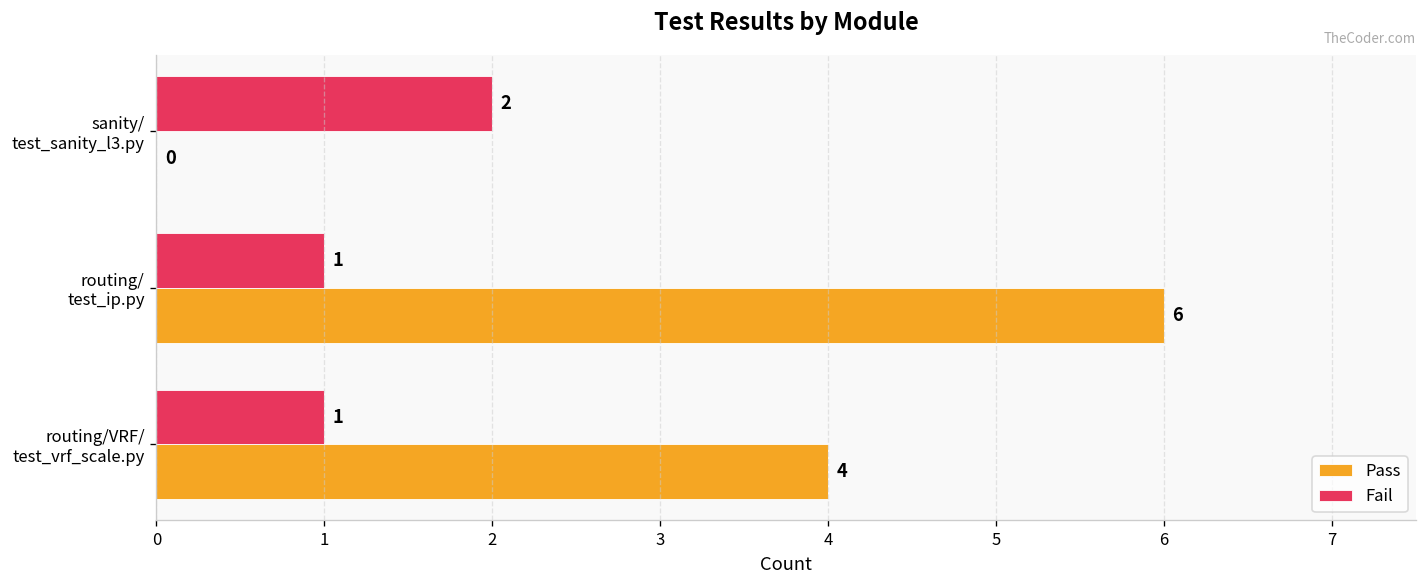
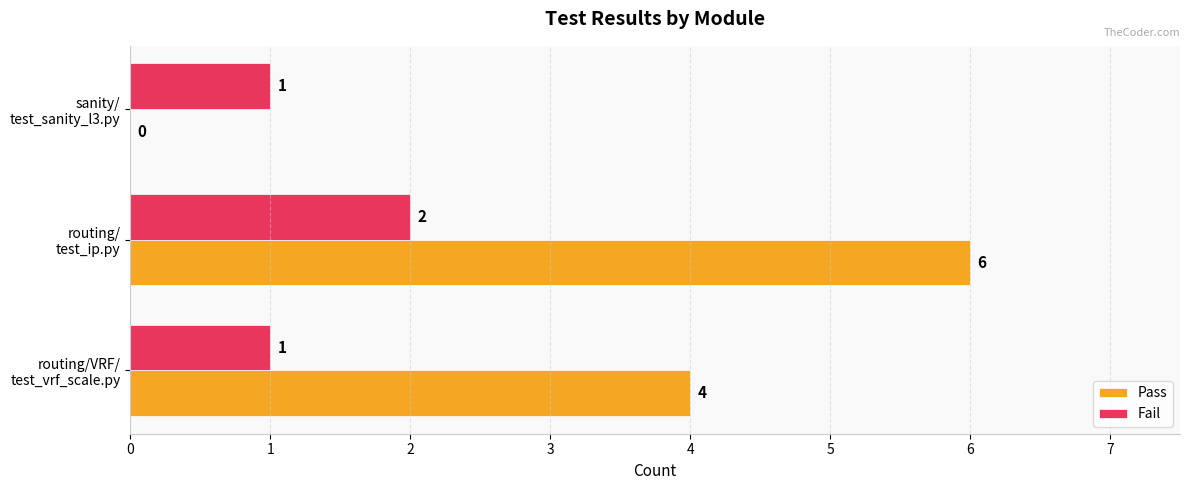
Fail, sanity/ test_sanity_l3.py: 2 -> 1
Fail, routing/ test_ip.py: 1 -> 2
